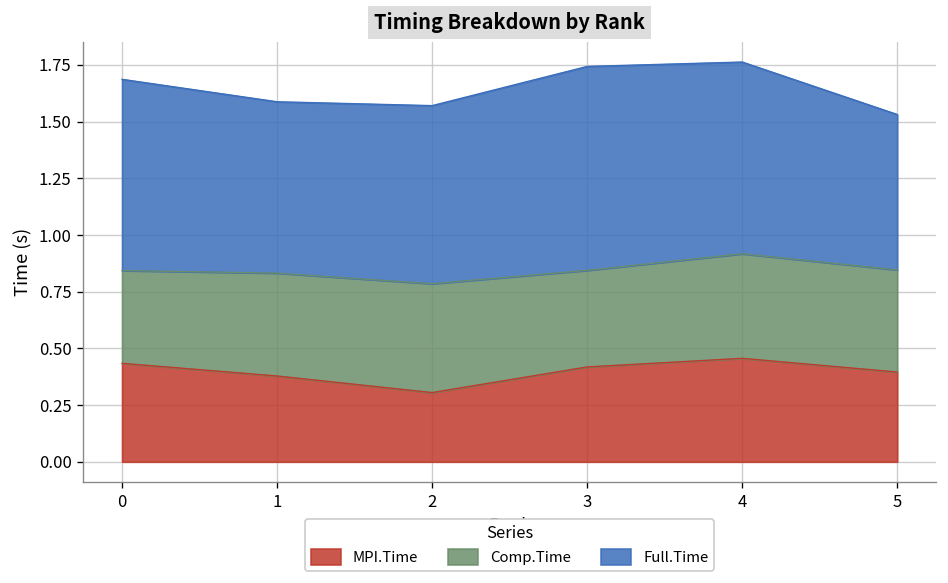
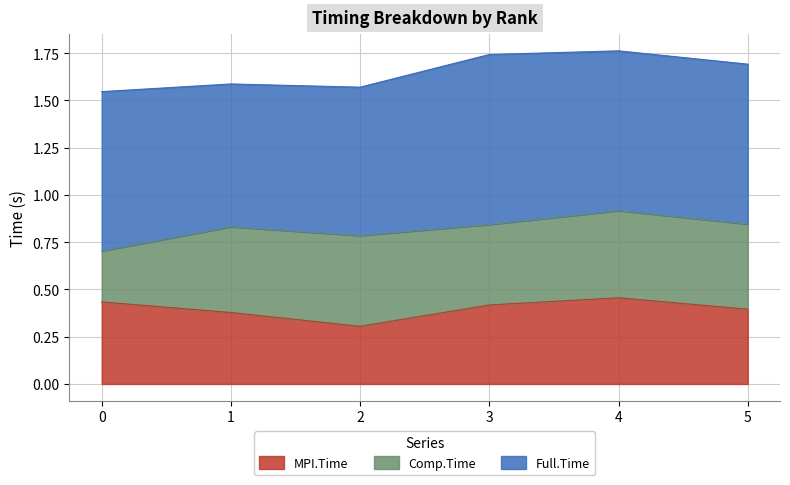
Comp.Time, 0: 0.41 -> 0.27
Full.Time, 5: 0.69 -> 0.85
